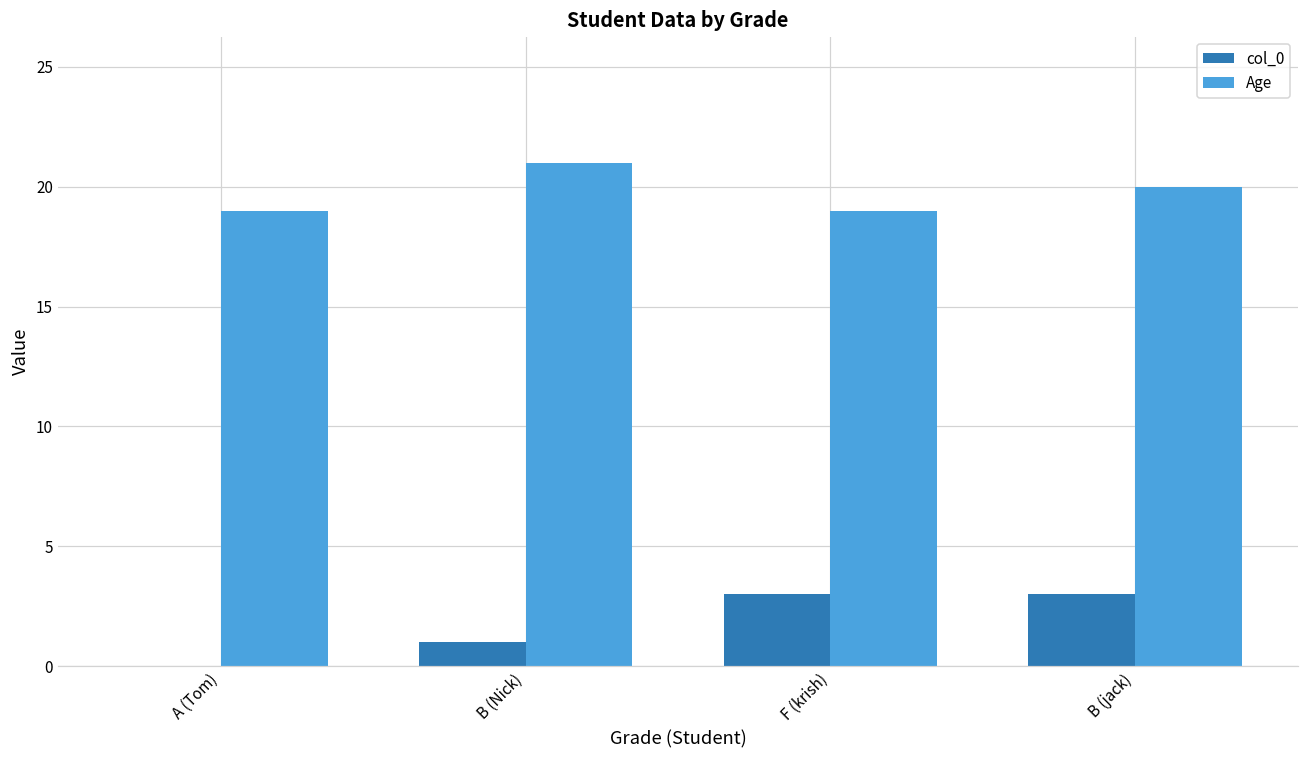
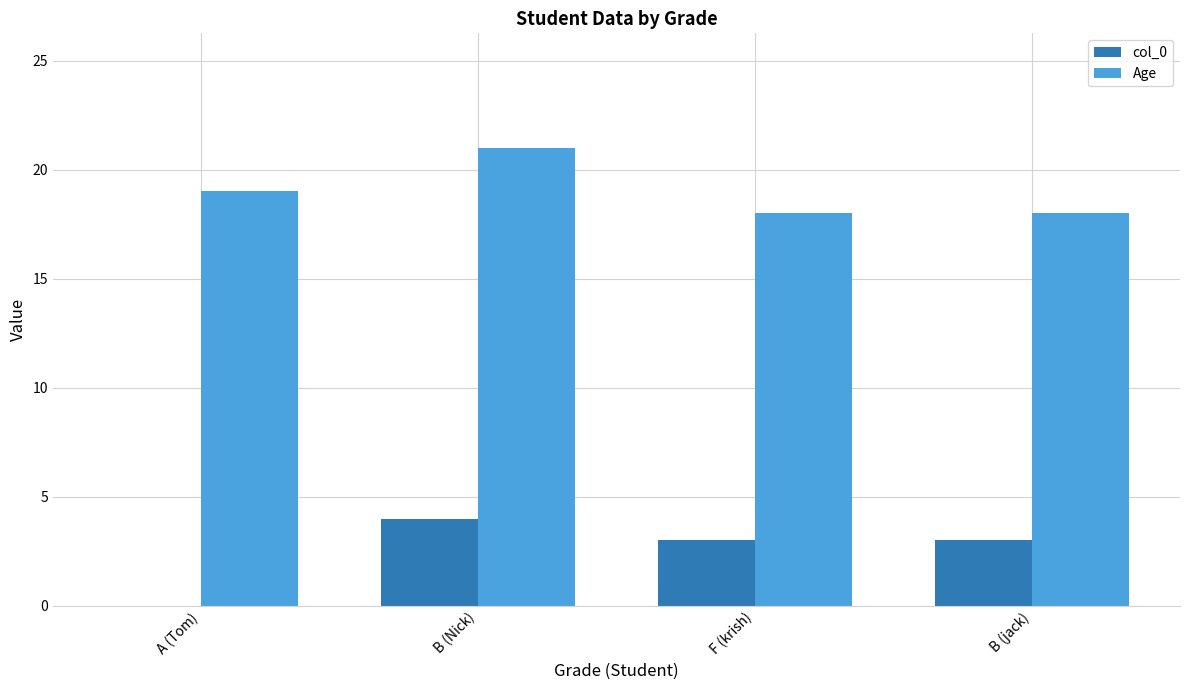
col_0, B (Nick): 1 -> 4
Age, F (krish): 19 -> 18
Age, B (jack): 20 -> 18
